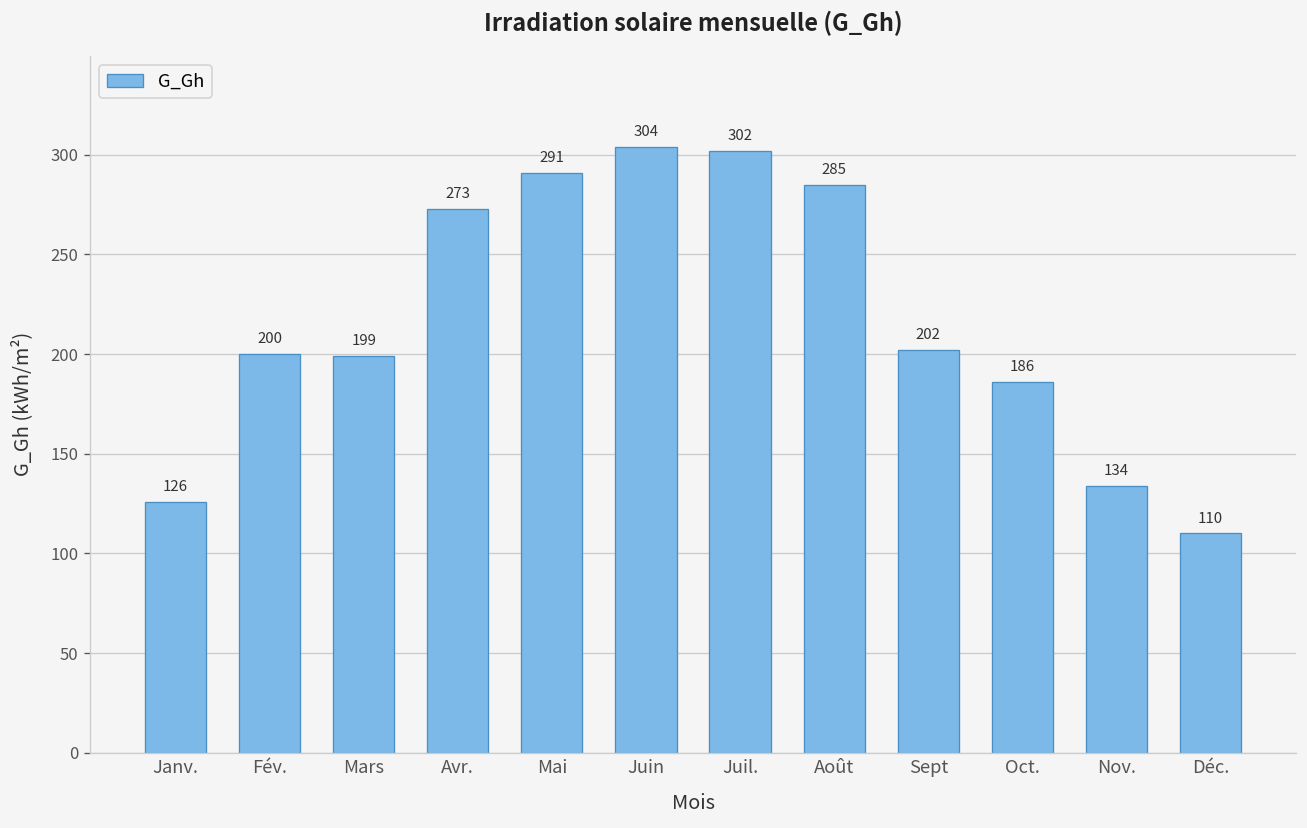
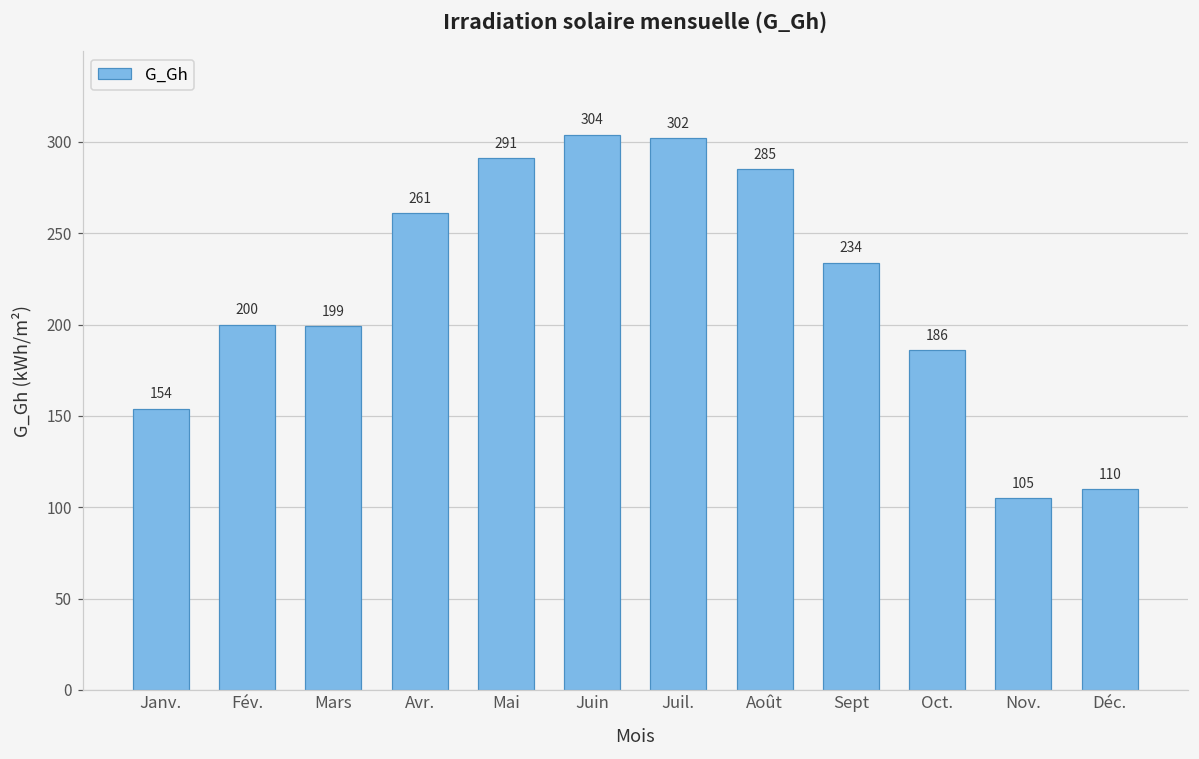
Janv.: 126 -> 154
Avr.: 273 -> 261
Sept: 202 -> 234
Nov.: 134 -> 105
